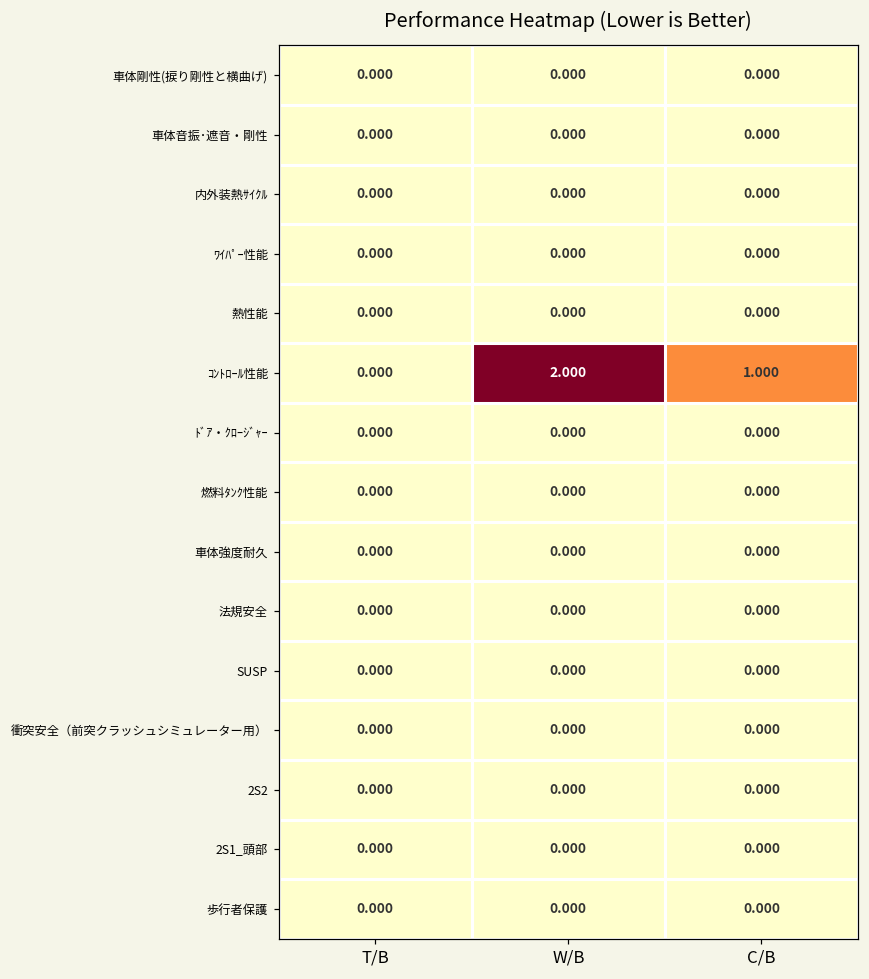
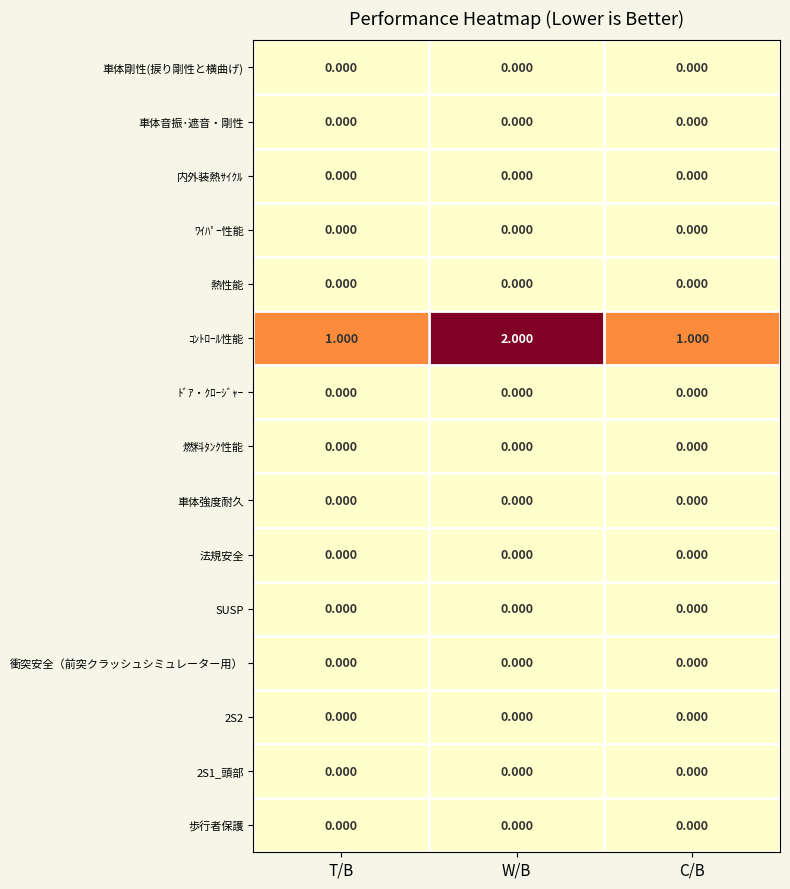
ｺﾝﾄﾛｰﾙ性能, T/B: 0.000 -> 1.000
